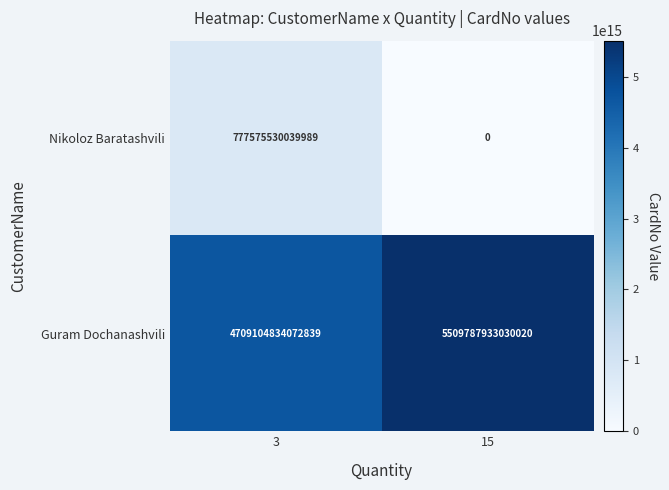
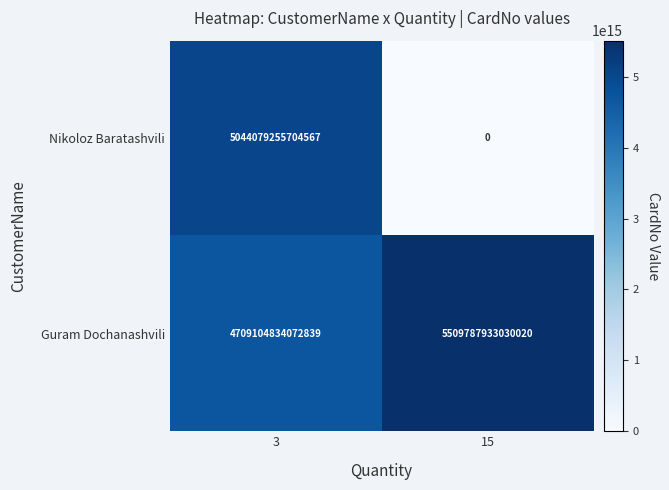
Nikoloz Baratashvili, 3: 777575530039989 -> 5044079255704567
